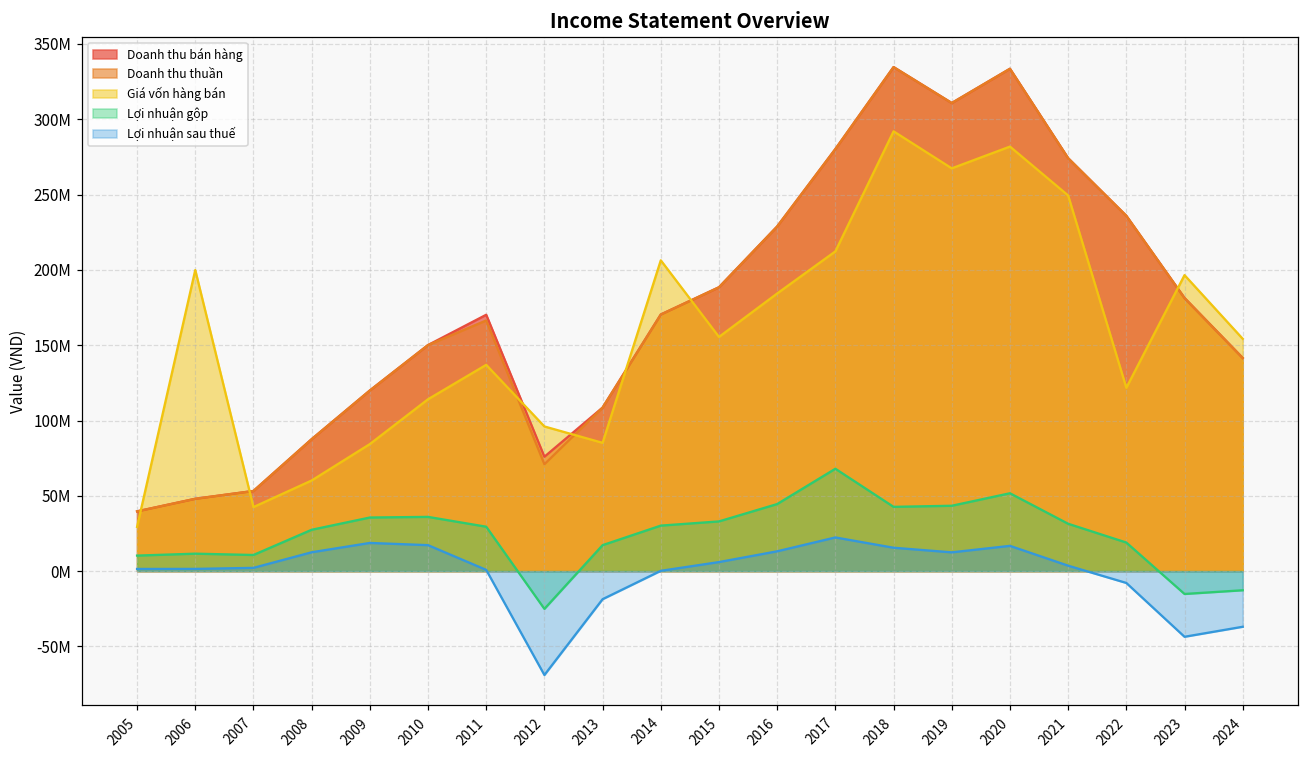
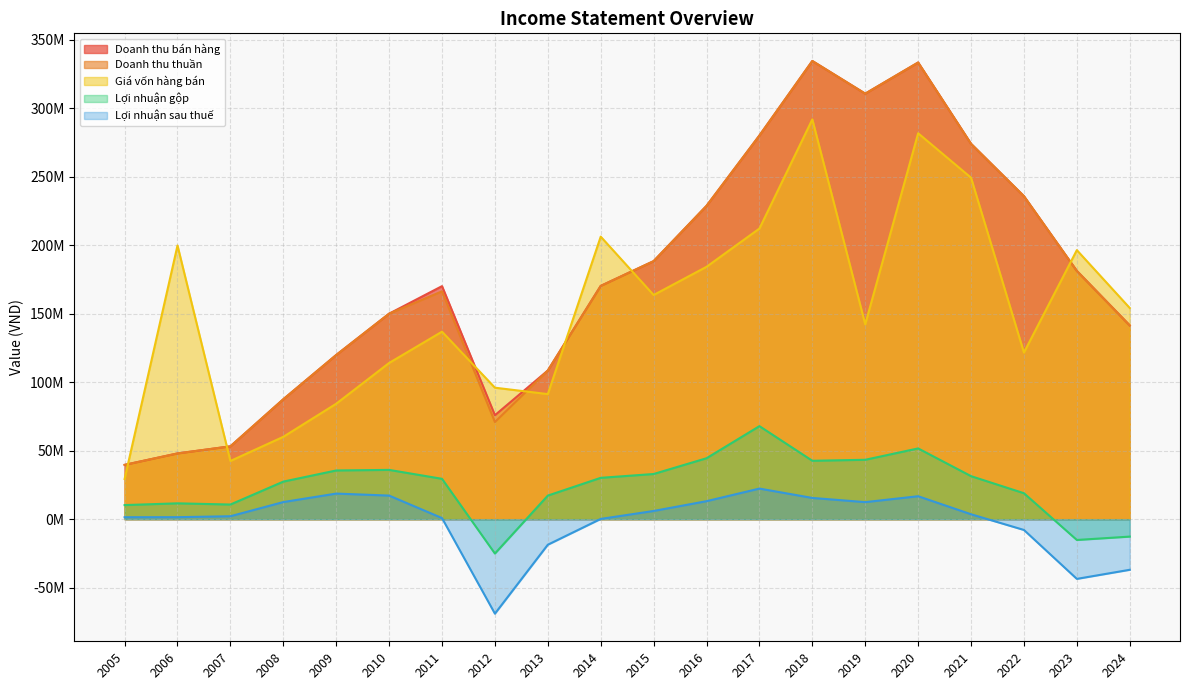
Giá vốn hàng bán, 2013: 85000000 -> 91000000
Giá vốn hàng bán, 2015: 155000000 -> 164000000
Giá vốn hàng bán, 2019: 267000000 -> 142000000
